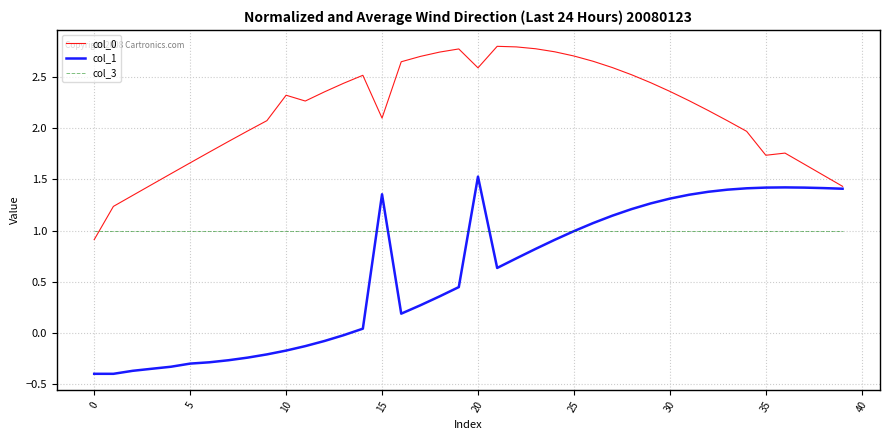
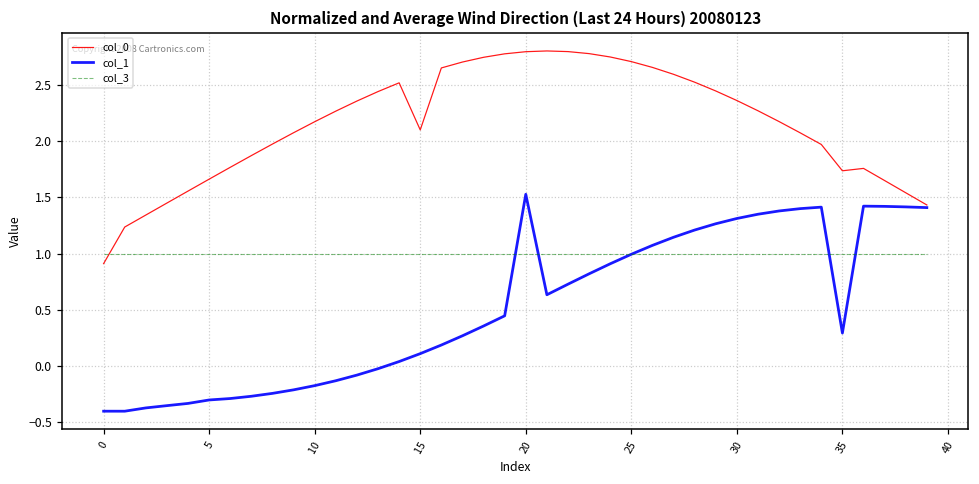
col_0, 10: 2.32 -> 2.17
col_1, 15: 1.36 -> 0.11
col_0, 20: 2.59 -> 2.79
col_1, 35: 1.42 -> 0.29
